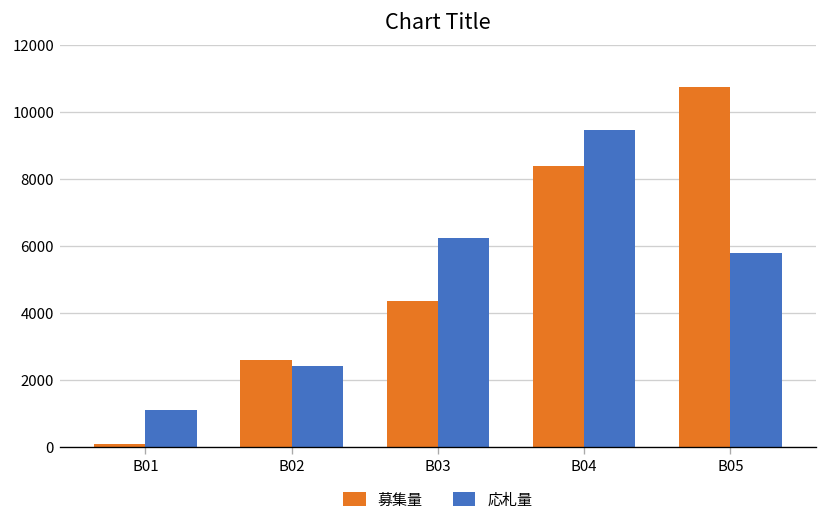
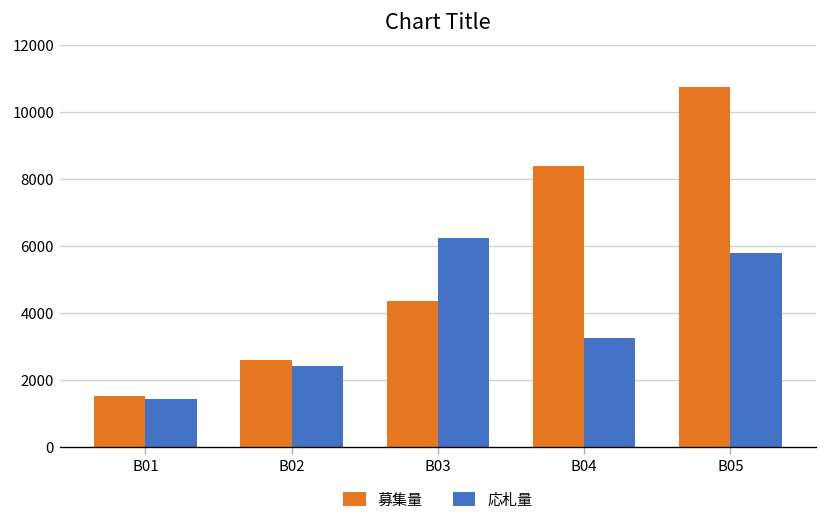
募集量, B01: 100 -> 1500
応札量, B01: 1100 -> 1400
応札量, B04: 9500 -> 3200
